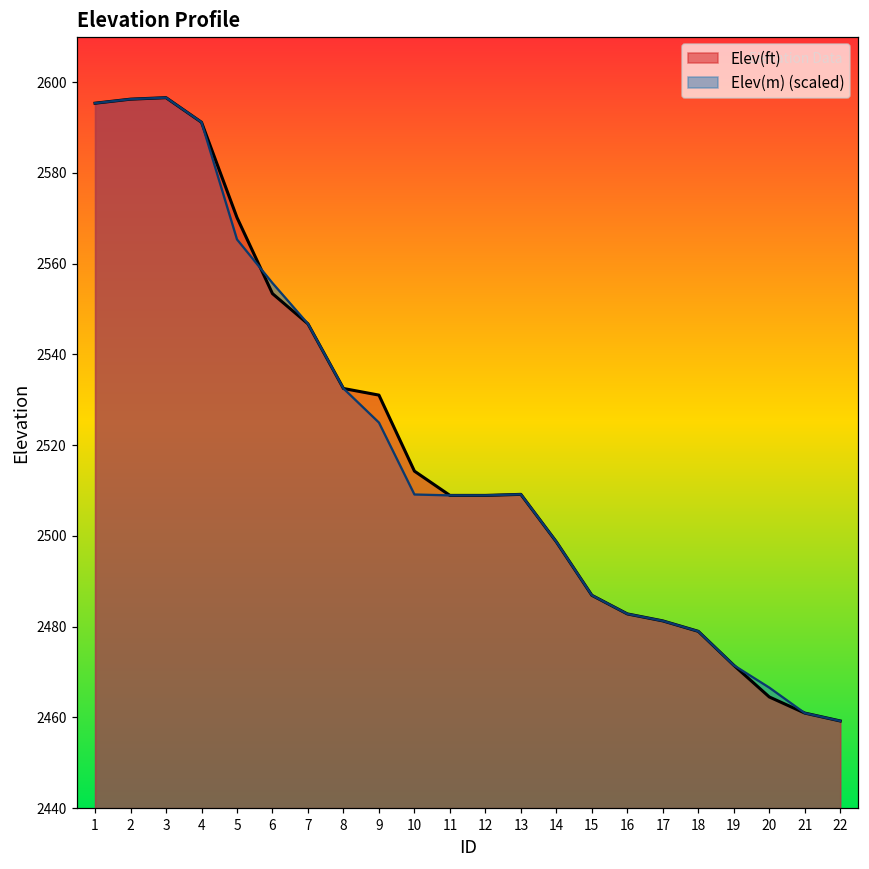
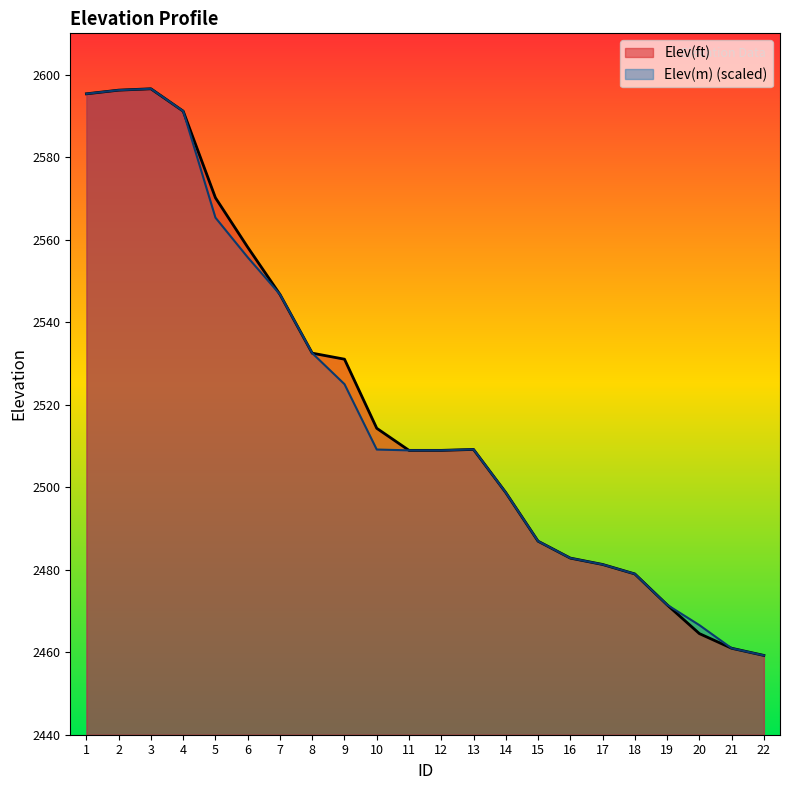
Elev(ft), 6: 2553 -> 2558
